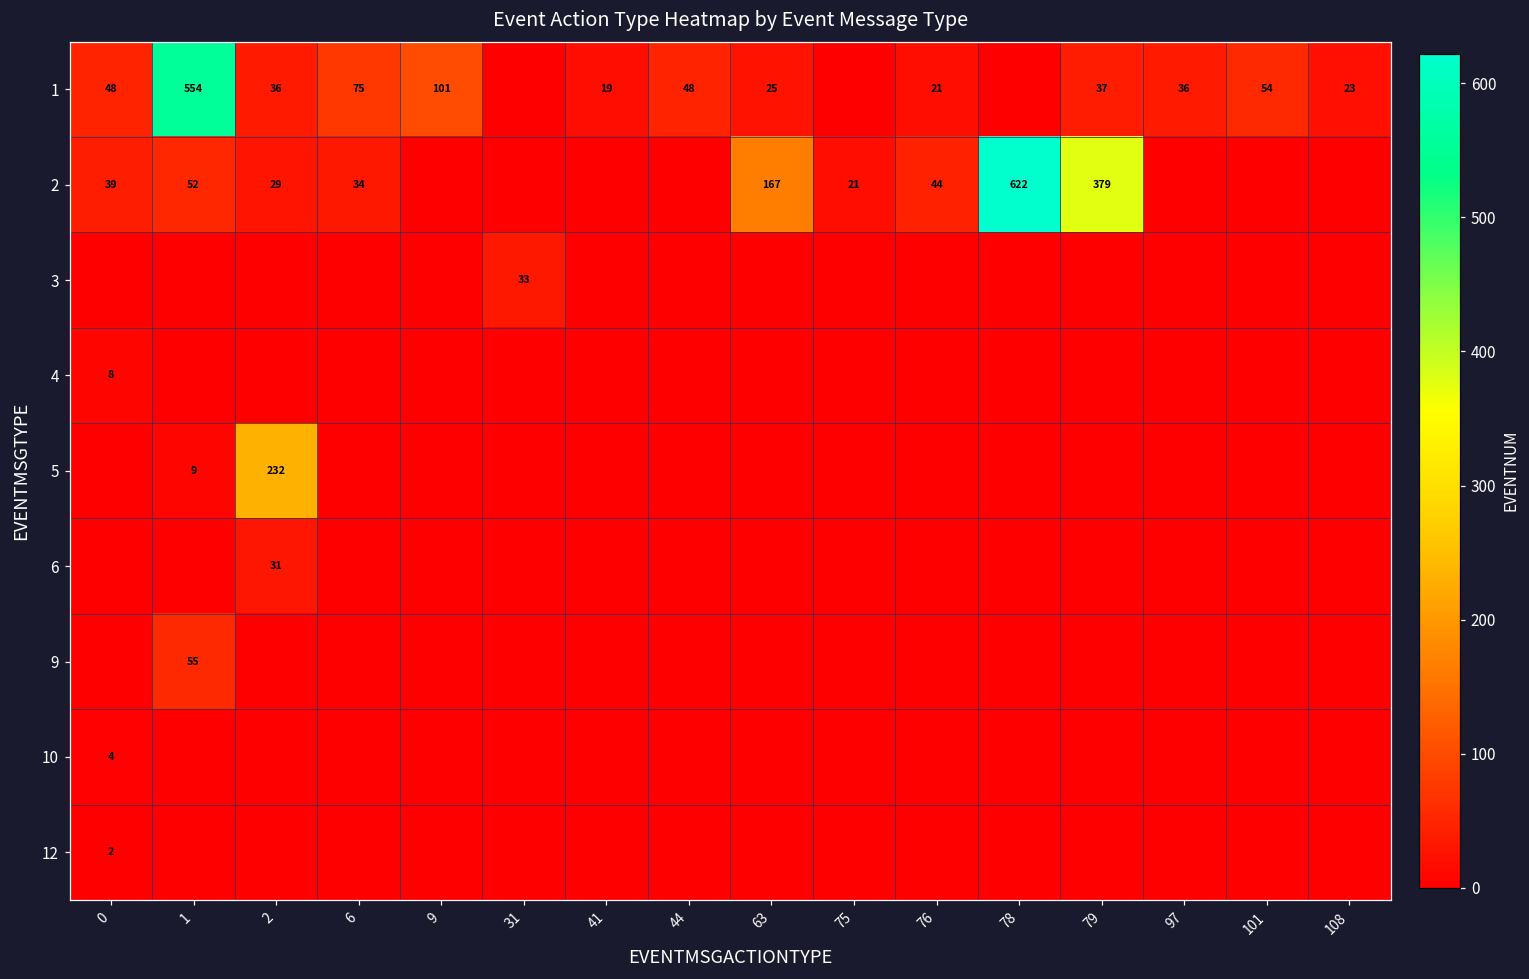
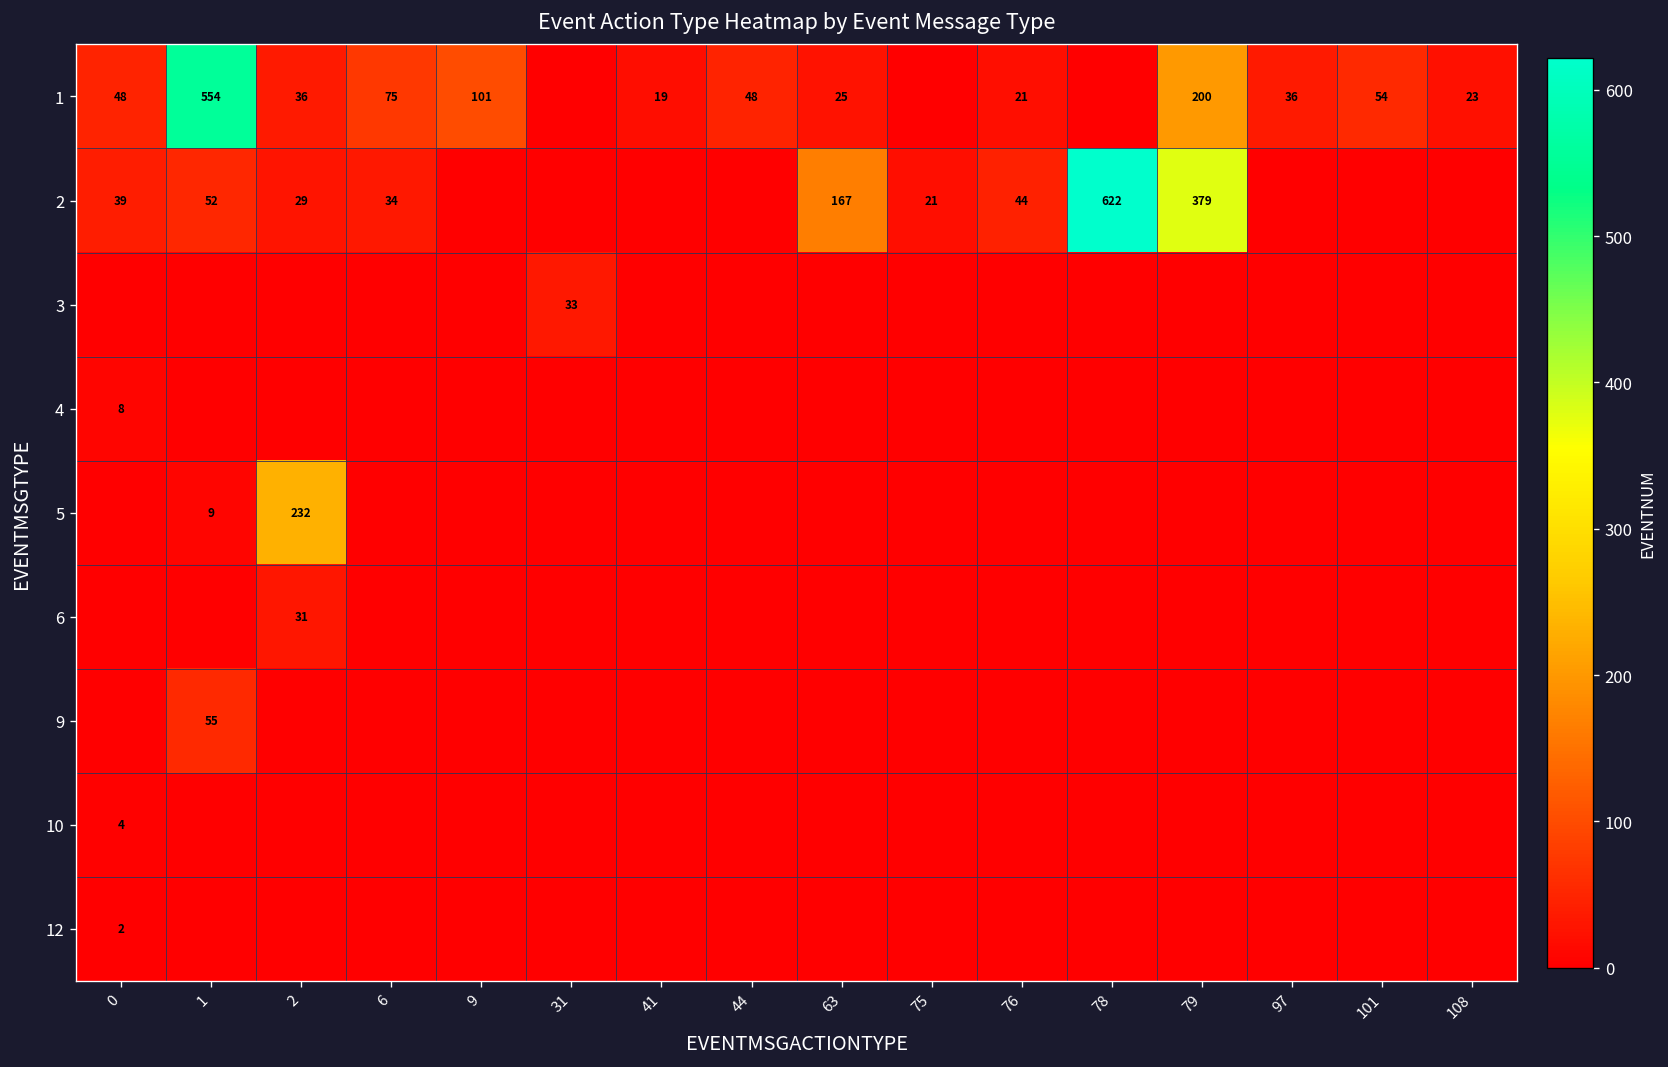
1, 79: 37 -> 200
